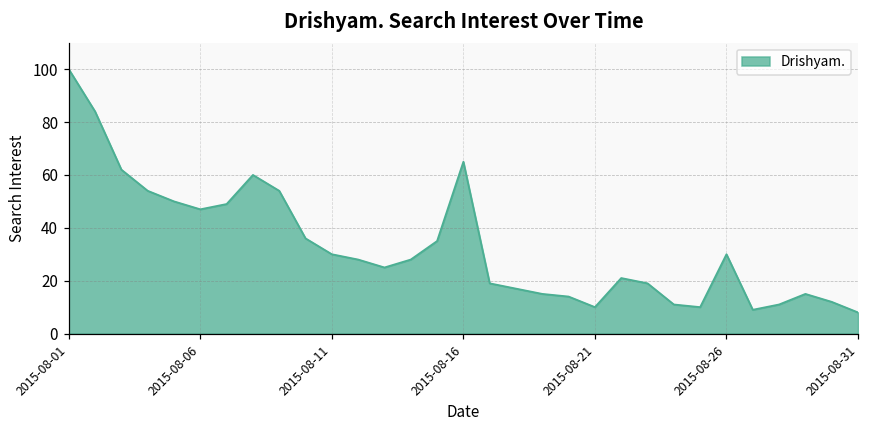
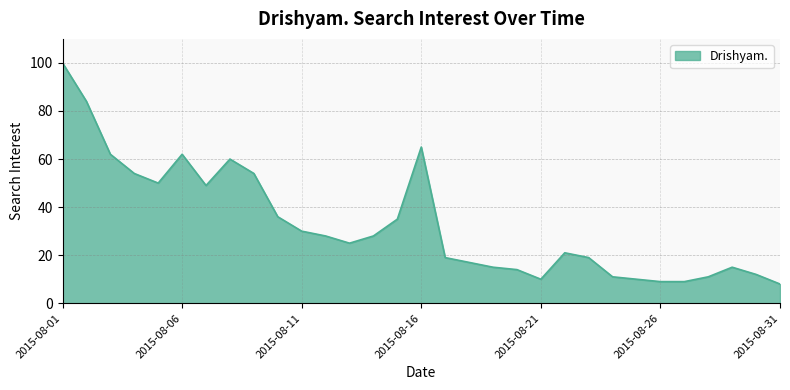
2015-08-06: 47 -> 62
2015-08-26: 30 -> 9
